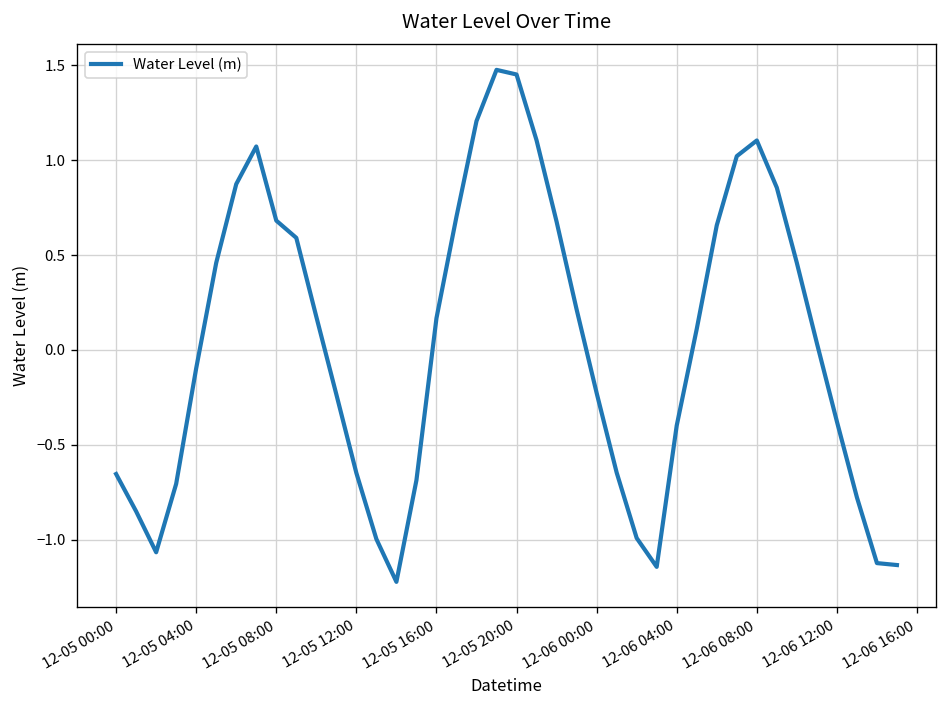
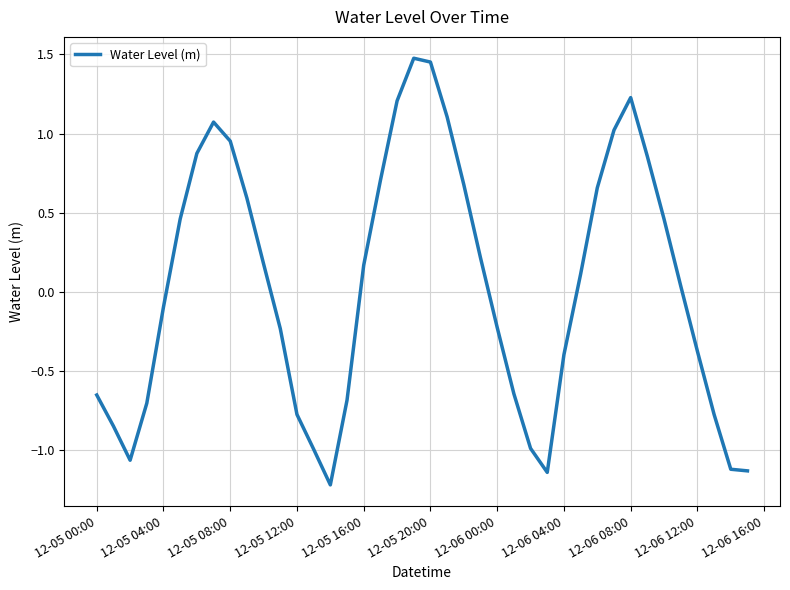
12-05 08:00: 0.68 -> 0.95
12-05 12:00: -0.65 -> -0.78
12-06 08:00: 1.10 -> 1.23
